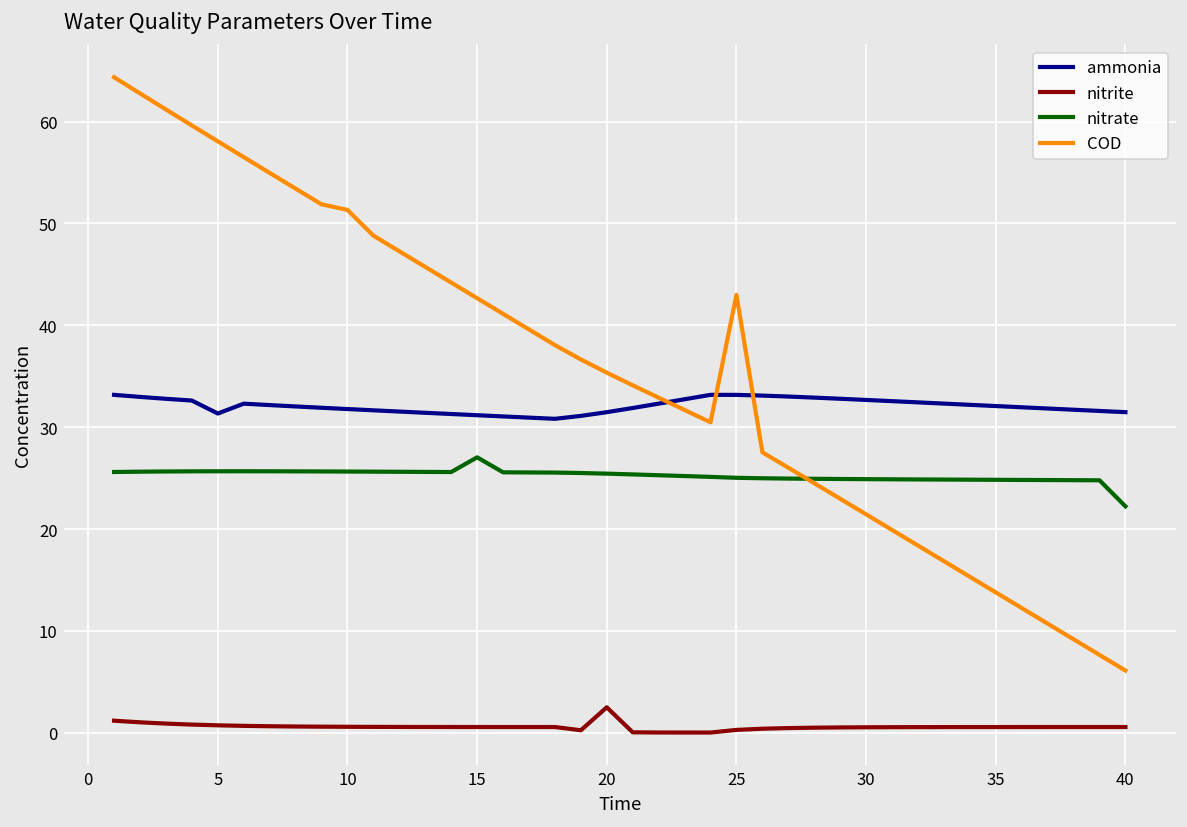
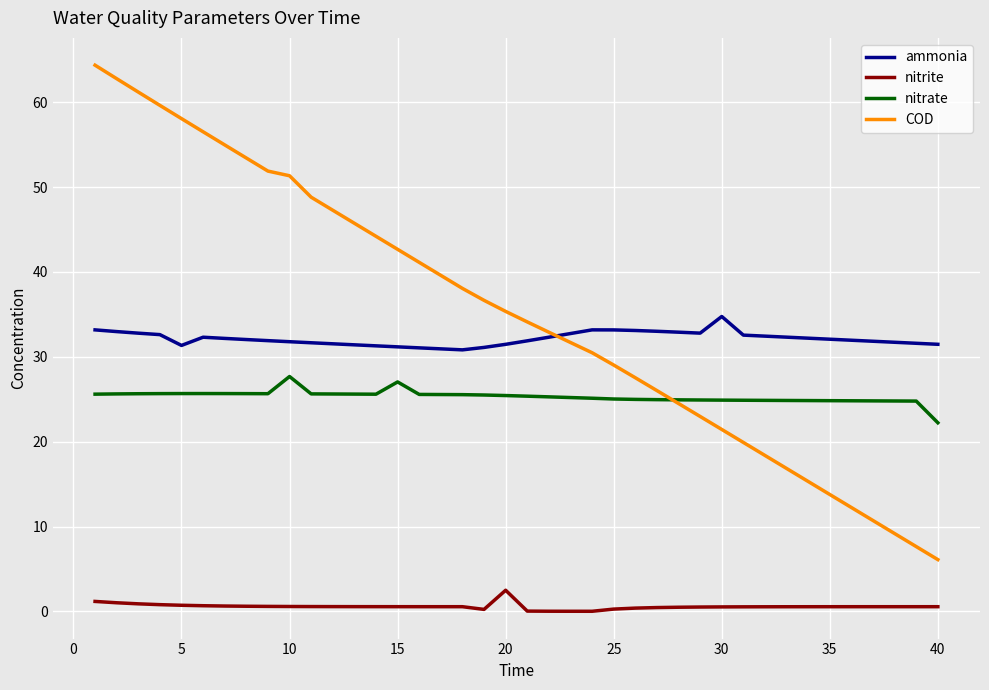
nitrate, 10: 26 -> 28
COD, 25: 43 -> 29
ammonia, 30: 33 -> 35
